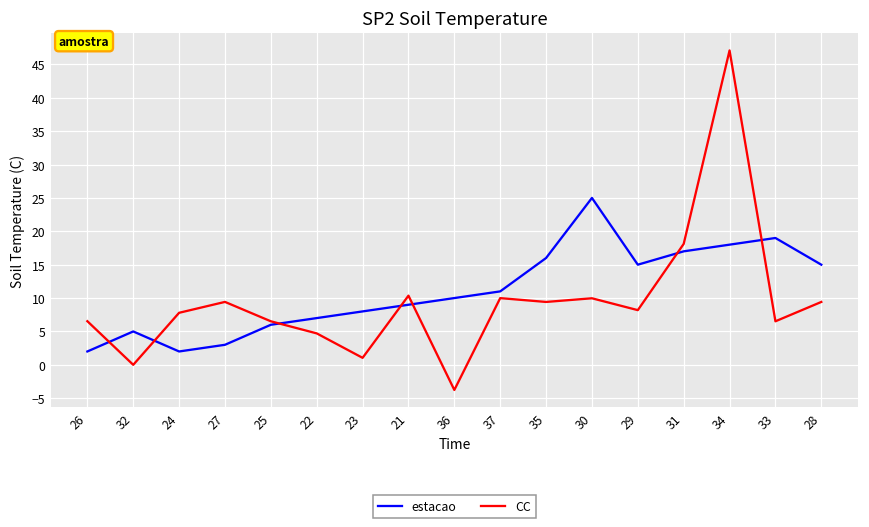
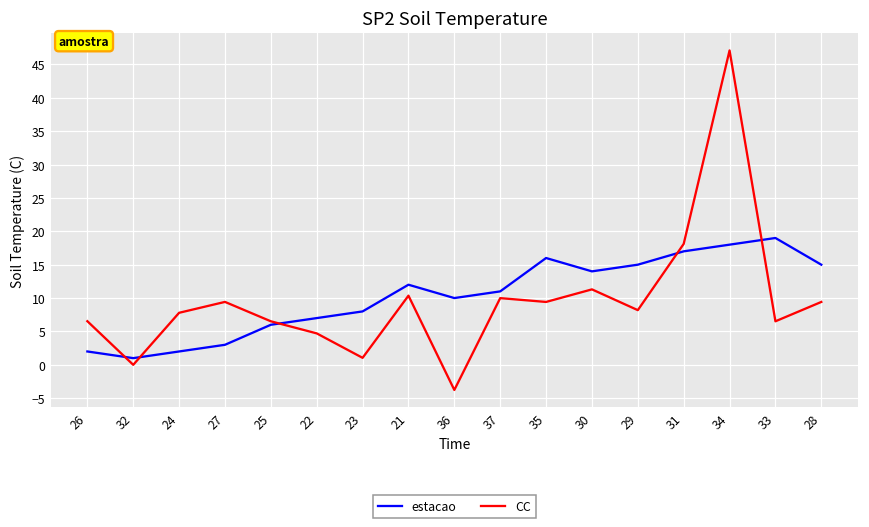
estacao, 32: 5 -> 1
estacao, 21: 9 -> 12
estacao, 30: 25 -> 14
CC, 30: 10 -> 11
